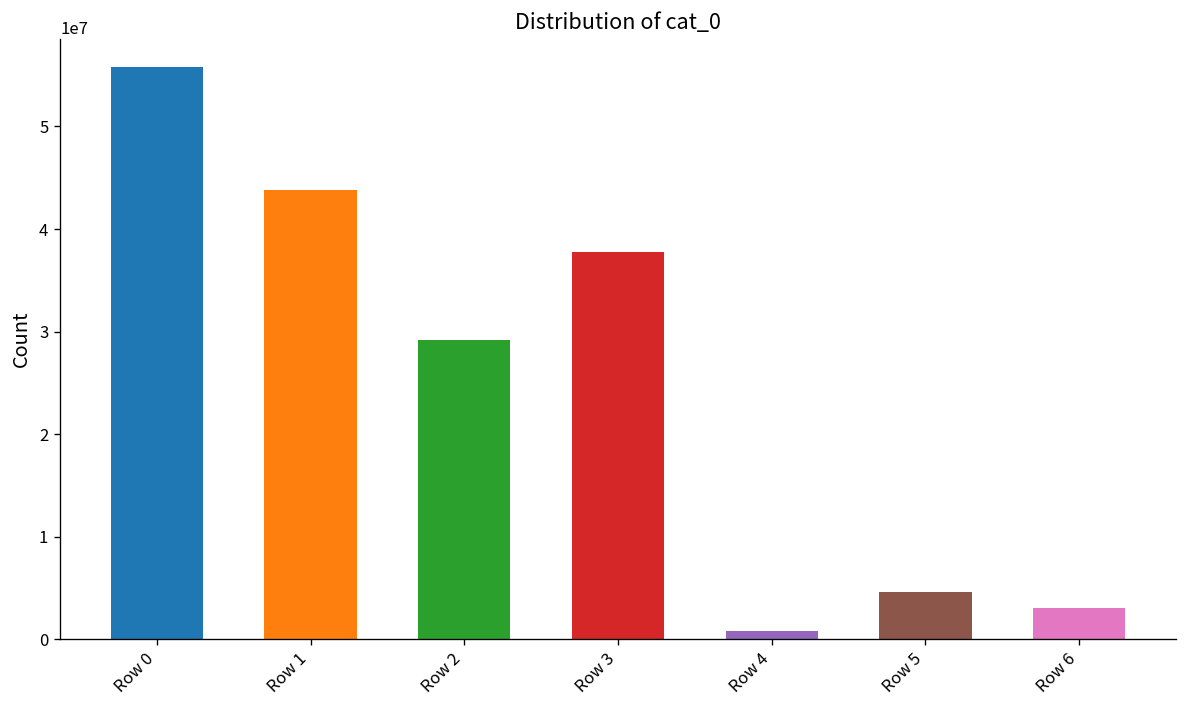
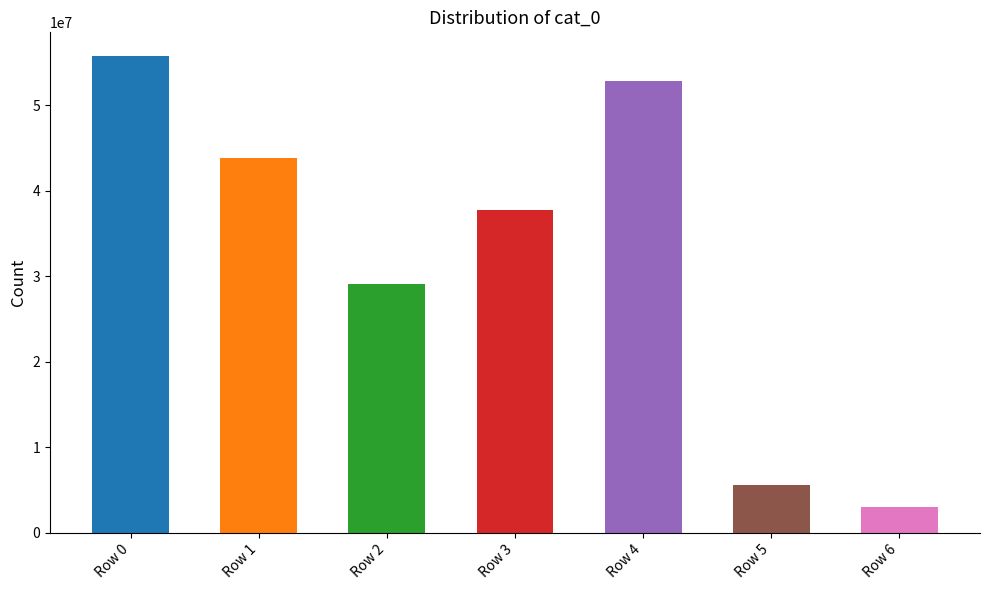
Row 4: 1000000 -> 53000000
Row 5: 5000000 -> 6000000
